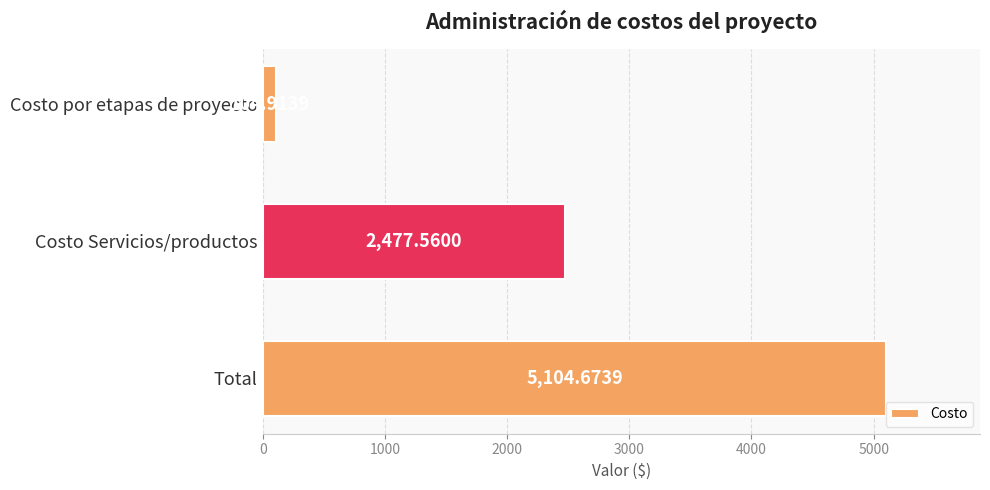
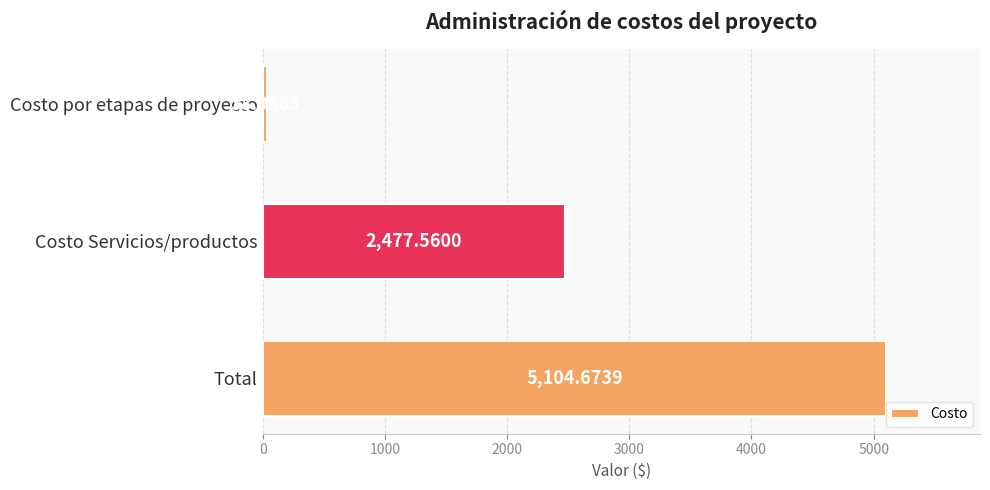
Costo por etapas de proyecto: 100 -> 40
